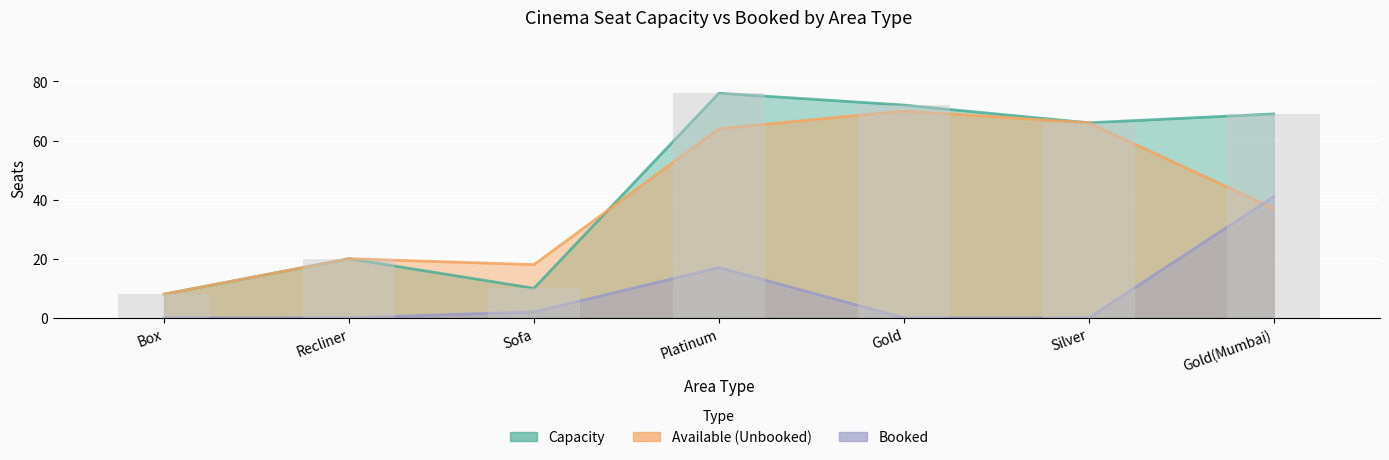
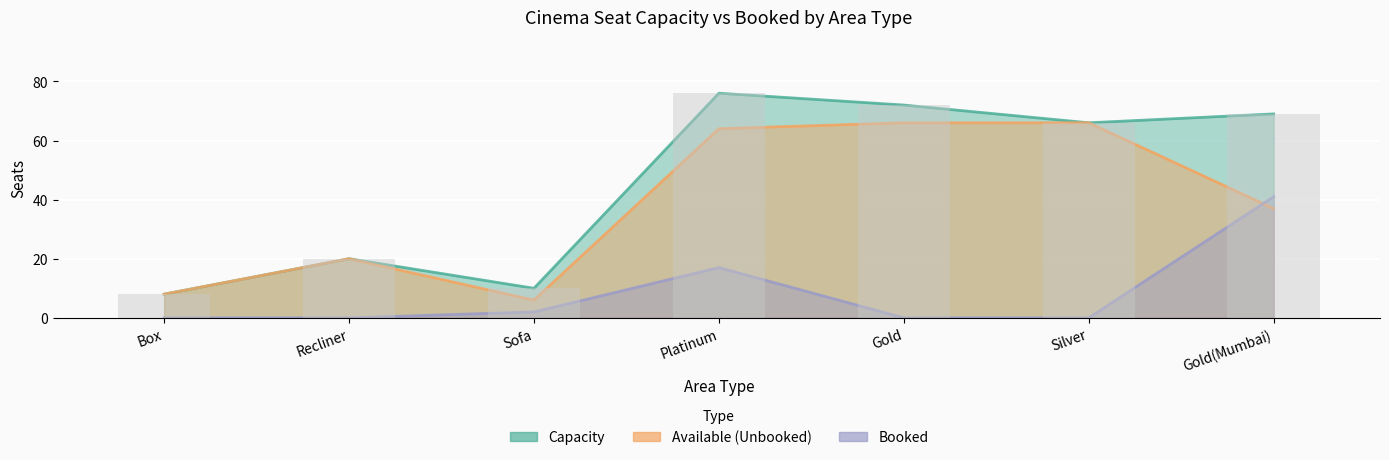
Available (Unbooked), Sofa: 18 -> 6
Available (Unbooked), Gold: 70 -> 66
